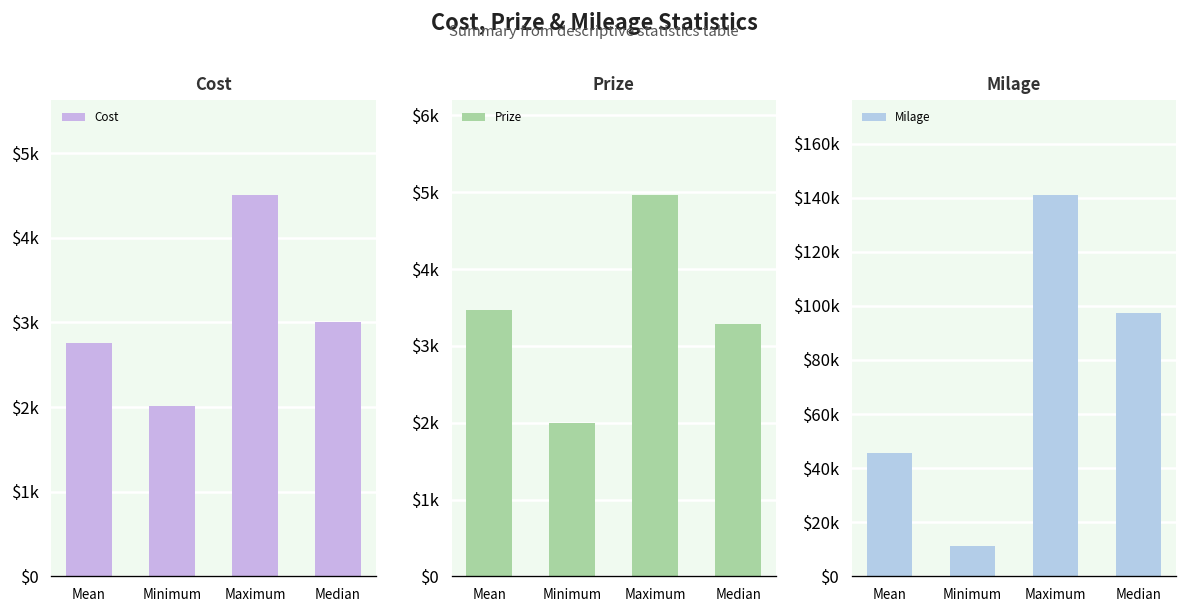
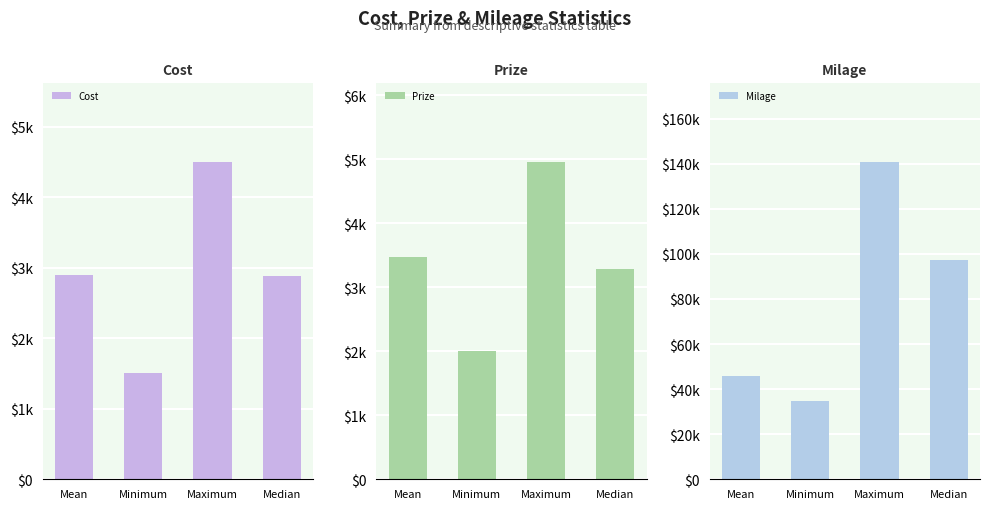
Cost, Mean: $2800 -> $2900
Cost, Minimum: $2000 -> $1500
Cost, Median: $3000 -> $2900
Milage, Minimum: $11000 -> $35000
